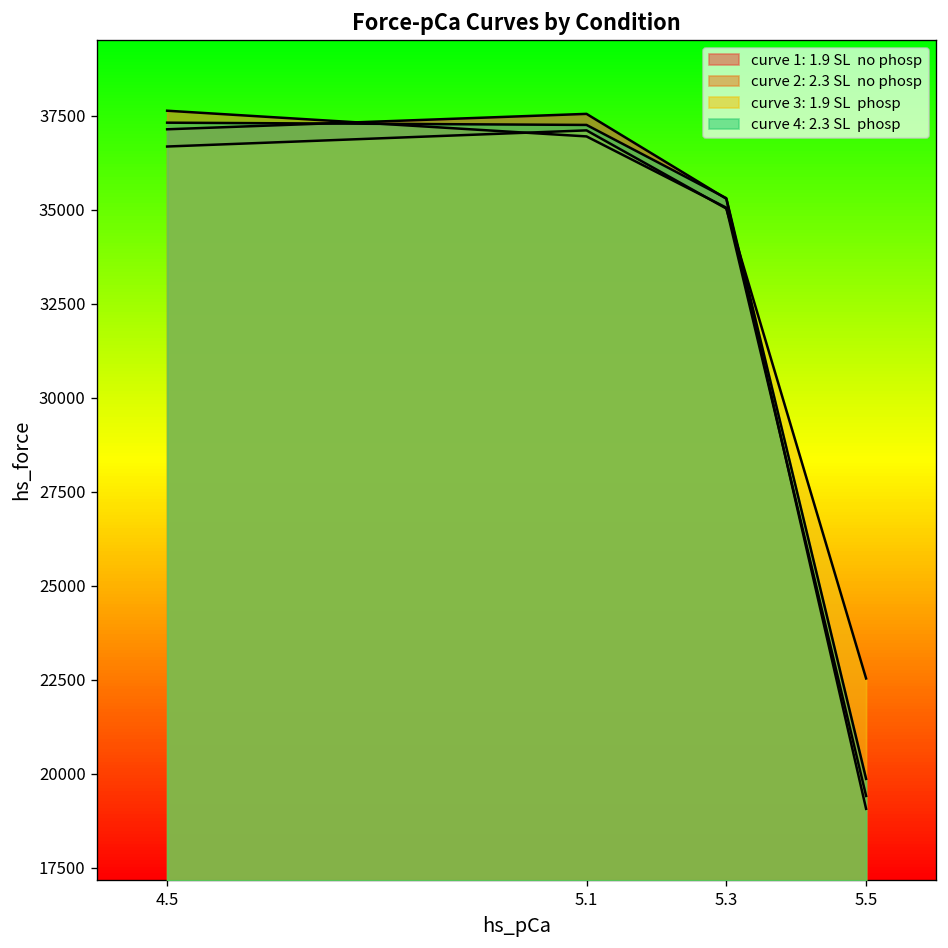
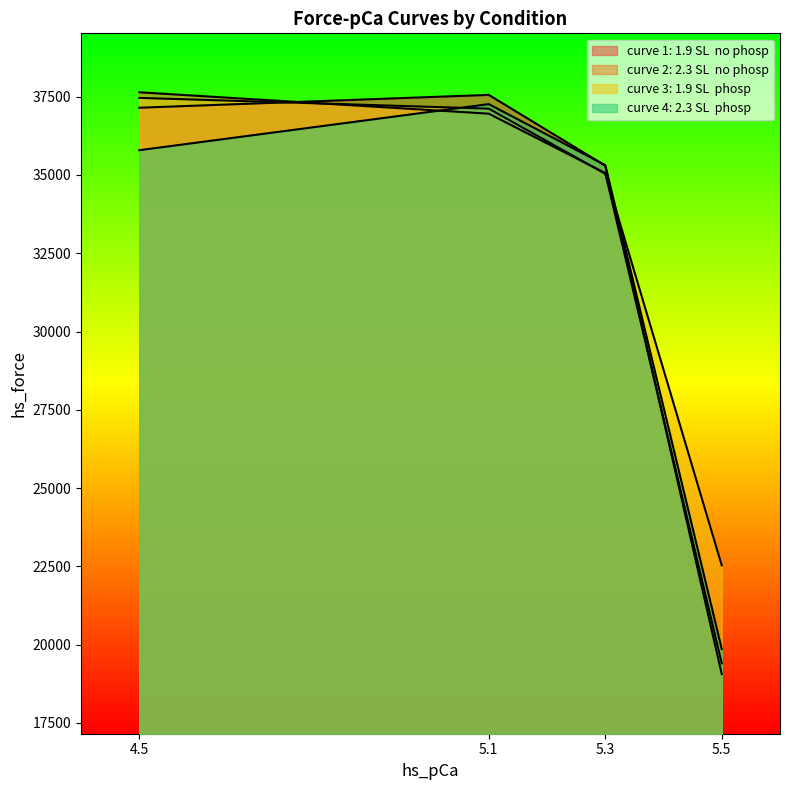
curve 3: 1.9 SL phosp, 4.5: 36700 -> 37500
curve 4: 2.3 SL phosp, 4.5: 37300 -> 35800
